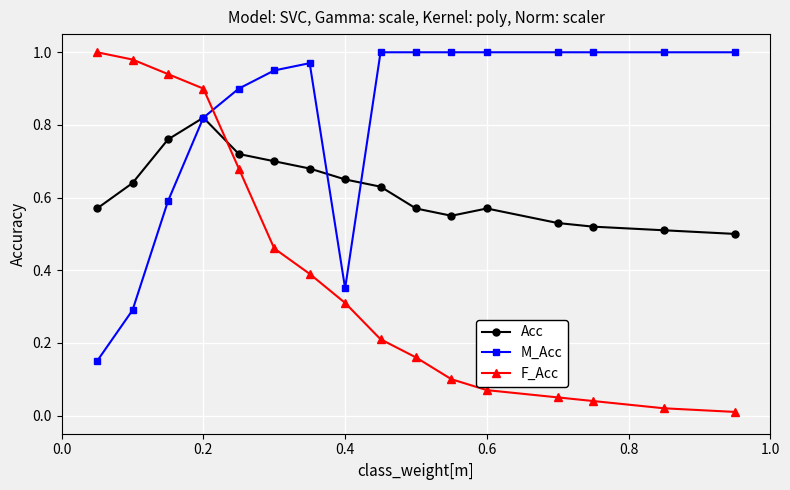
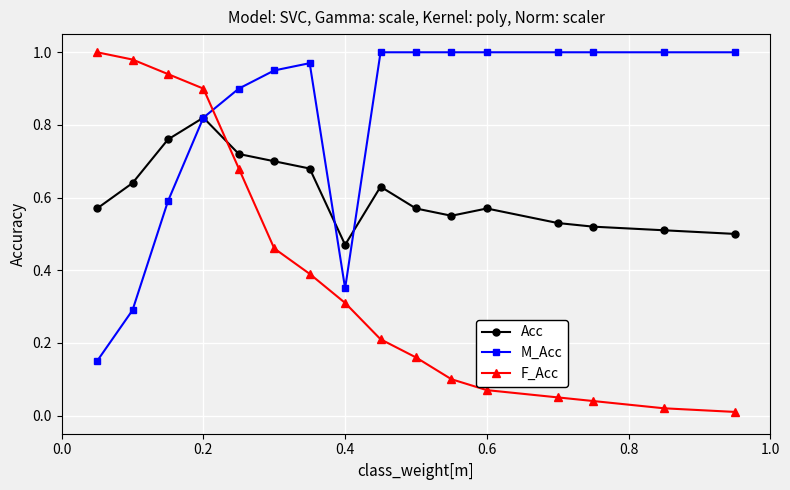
Acc, 0.4: 0.65 -> 0.47
